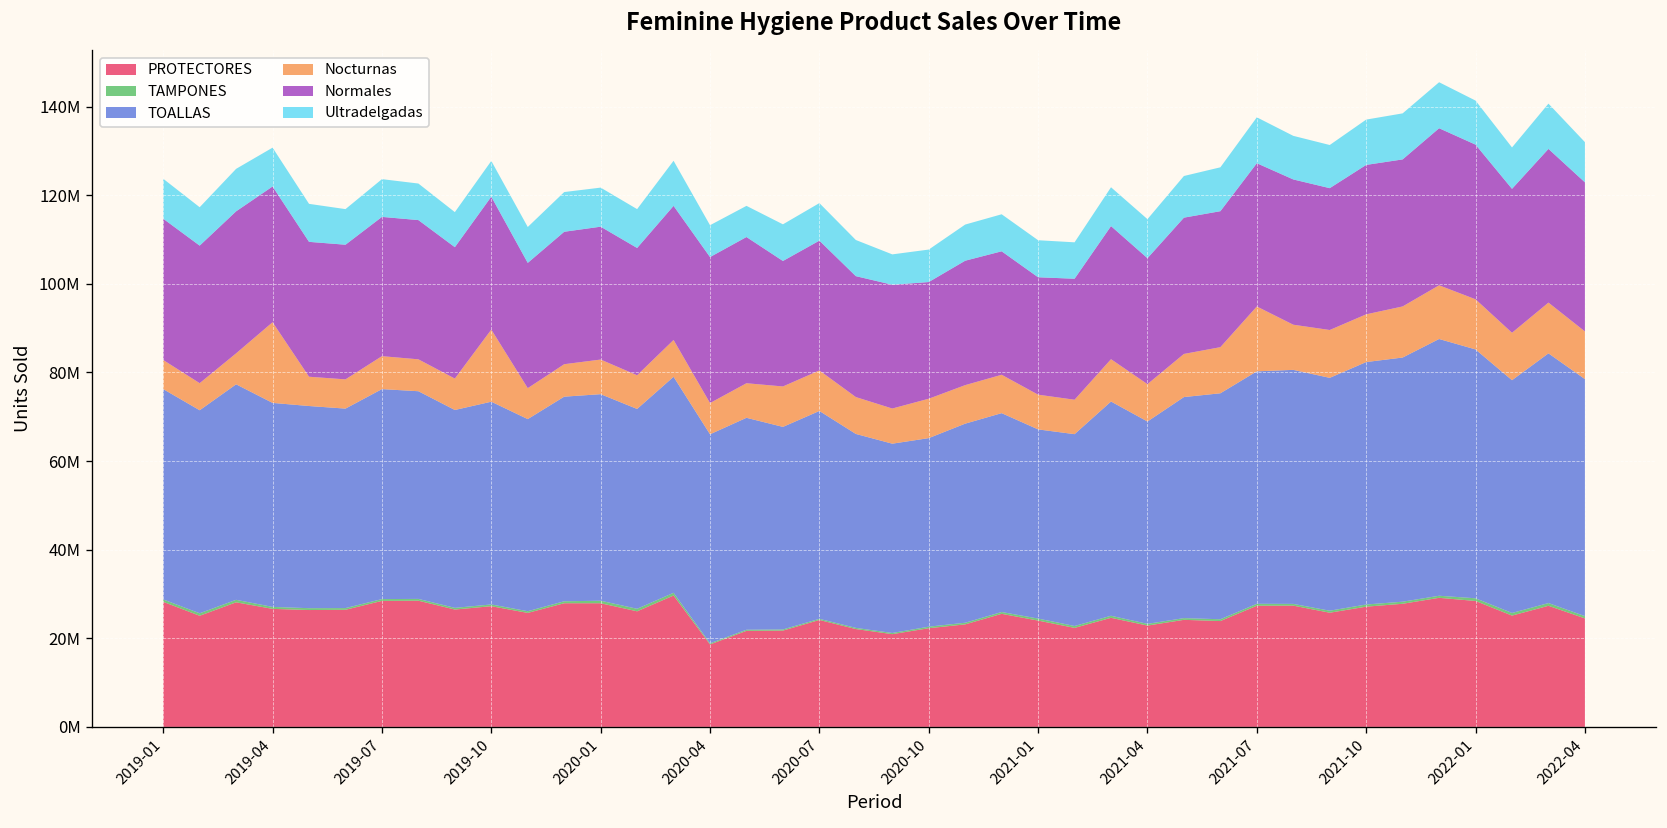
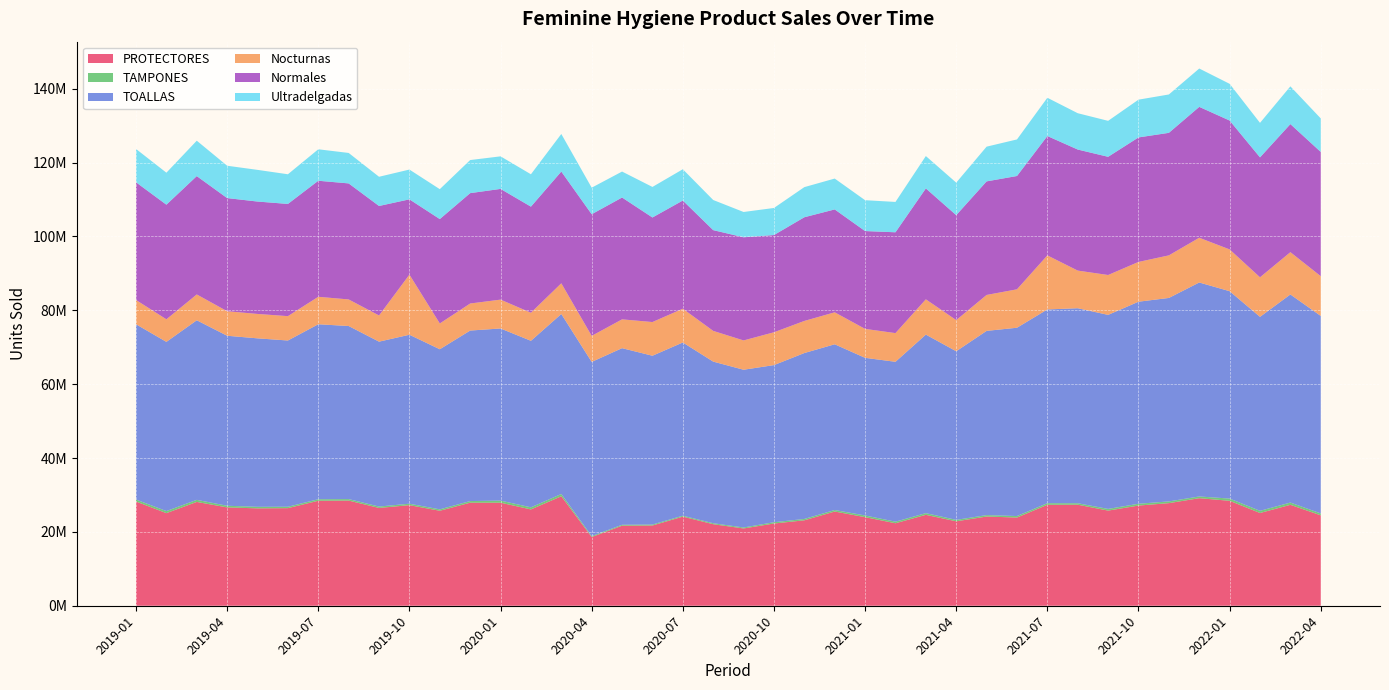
Nocturnas, 2019-04: 18000000 -> 7000000
Normales, 2019-10: 30000000 -> 20000000
